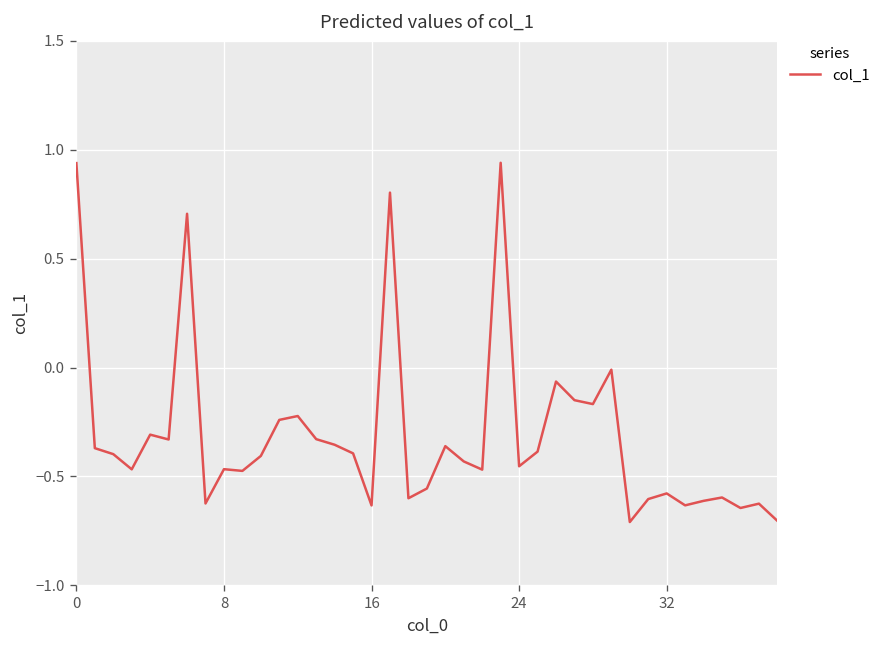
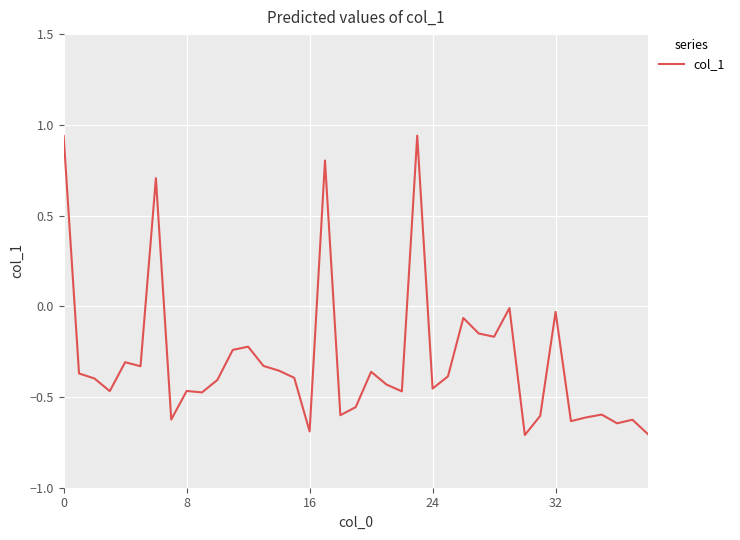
16: -0.63 -> -0.69
32: -0.58 -> -0.03
